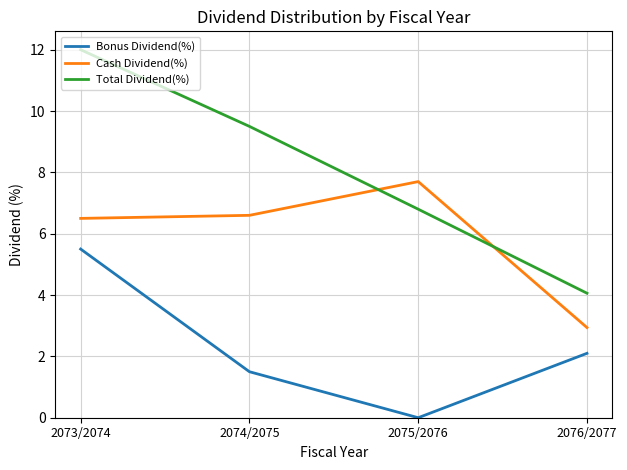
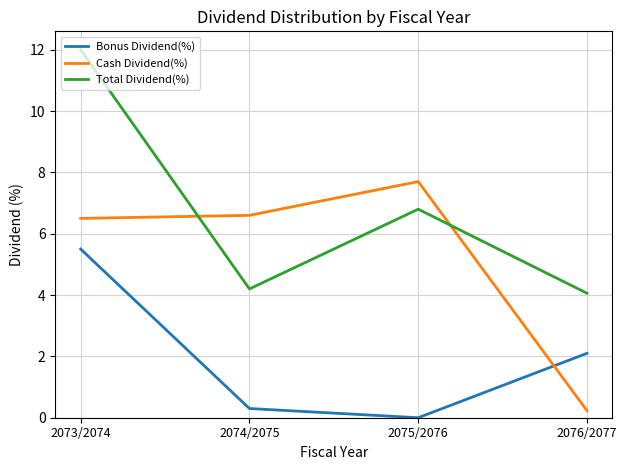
Bonus Dividend(%), 2074/2075: 1.5 -> 0.3
Total Dividend(%), 2074/2075: 9.5 -> 4.2
Cash Dividend(%), 2076/2077: 2.9 -> 0.2
